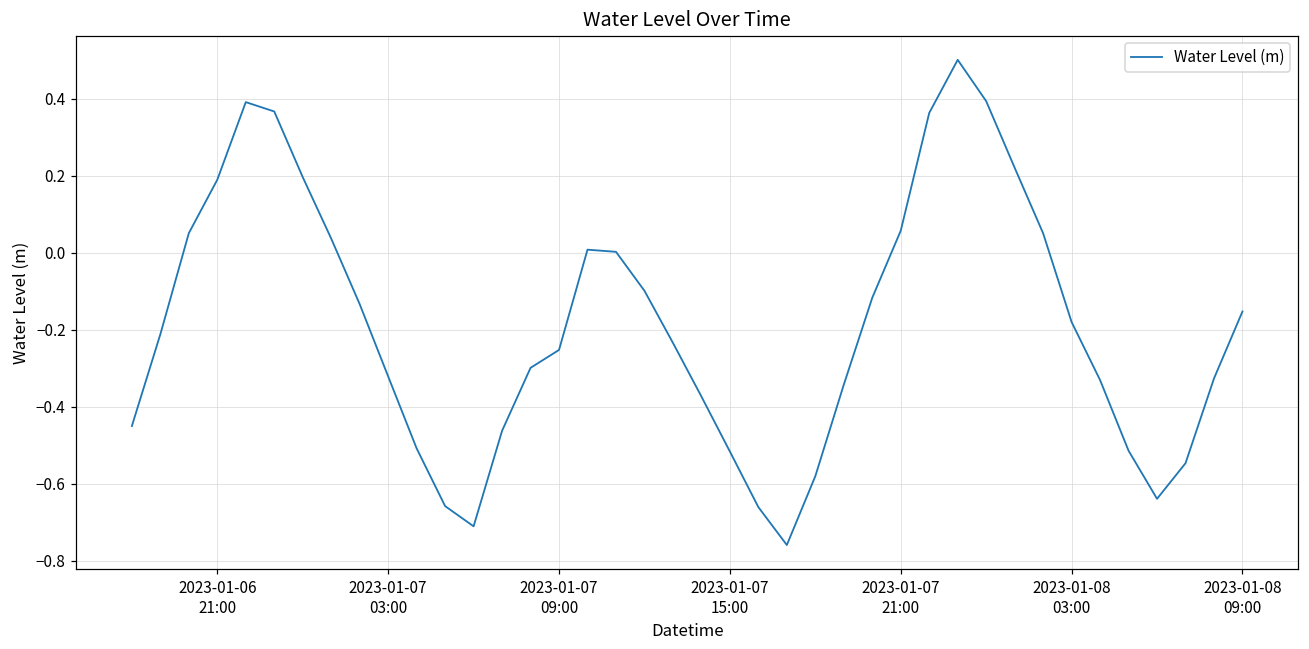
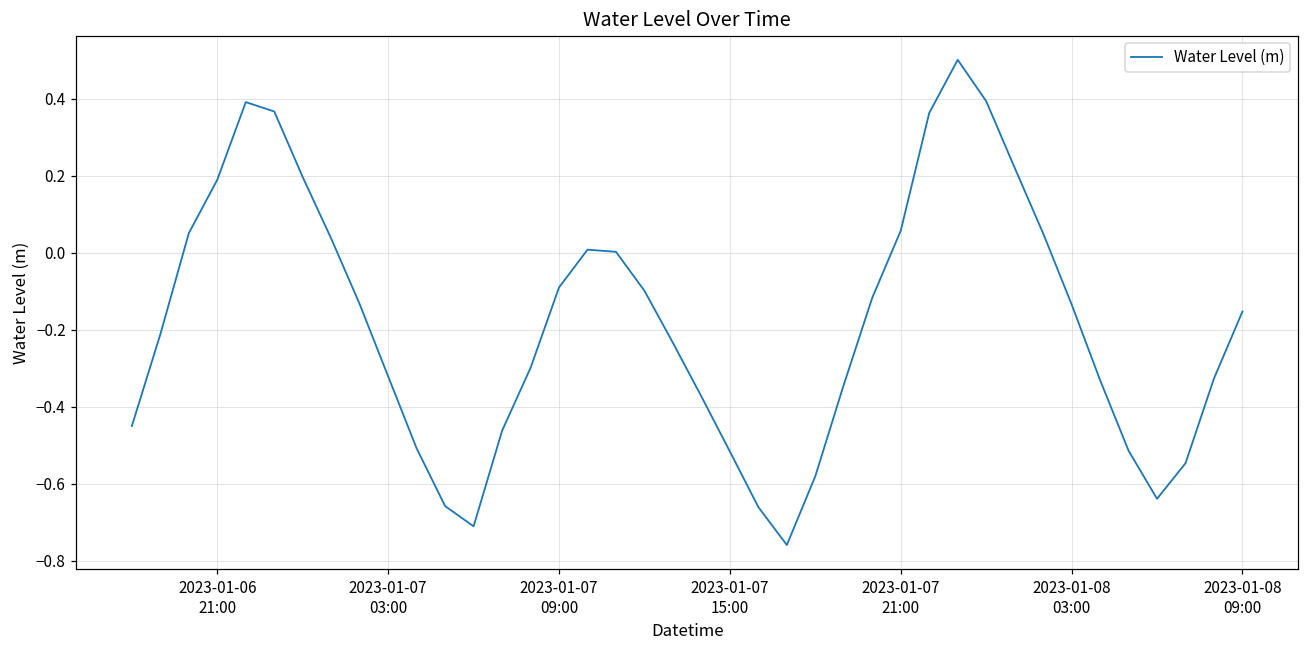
2023-01-07 09:00: -0.25 -> -0.09
2023-01-08 03:00: -0.18 -> -0.13
